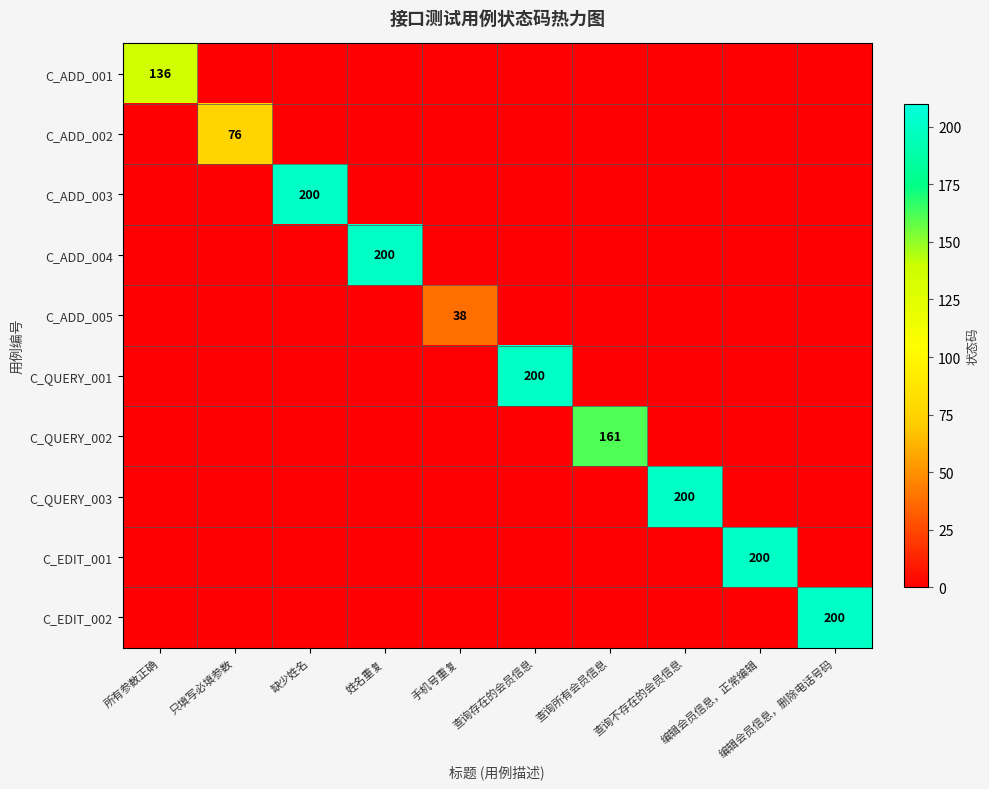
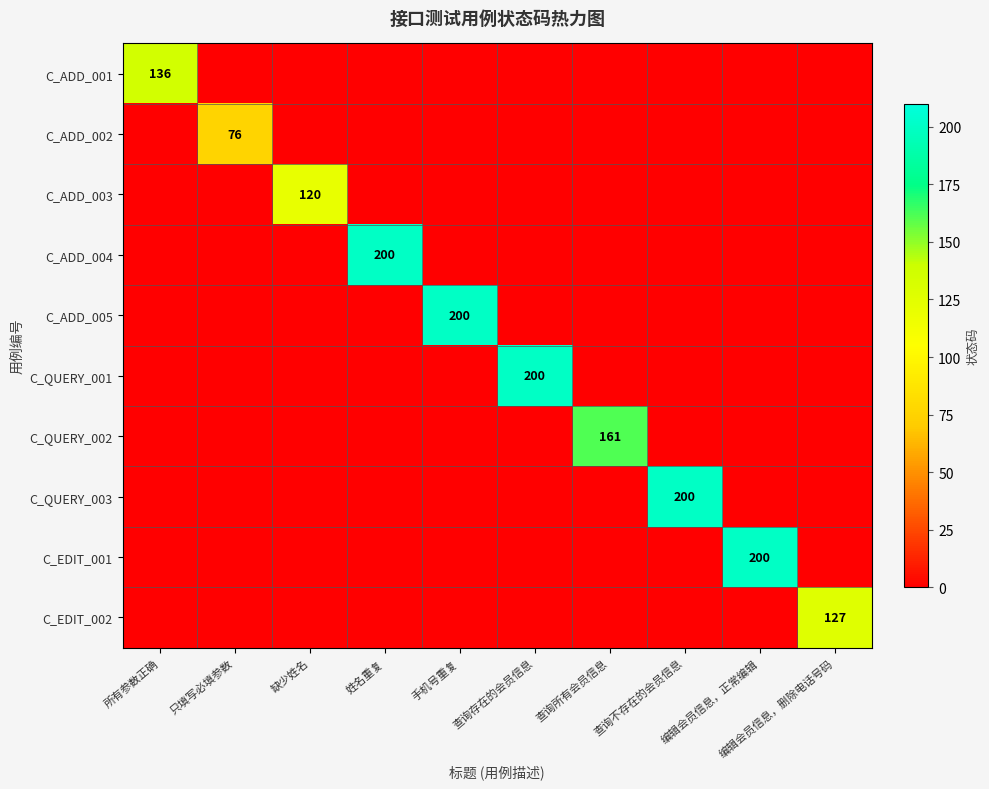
C_ADD_003, 缺少姓名: 200 -> 120
C_ADD_005, 手机号重复: 38 -> 200
C_EDIT_002, 编辑会员信息，删除电话号码: 200 -> 127
